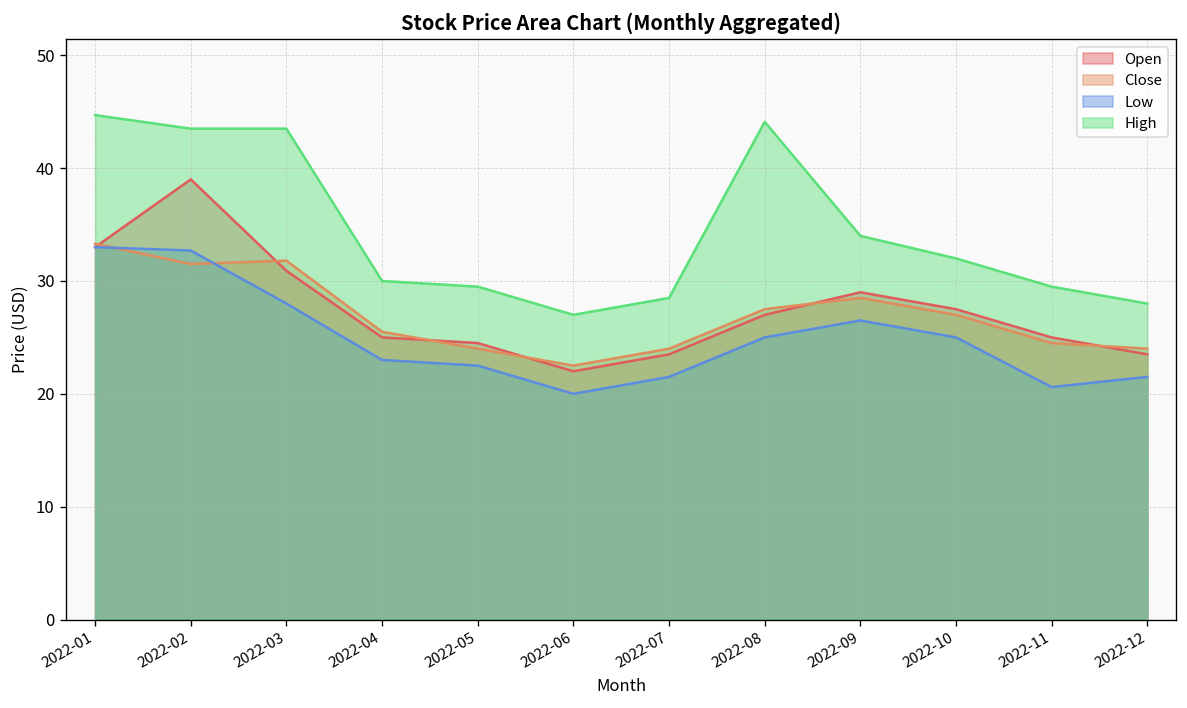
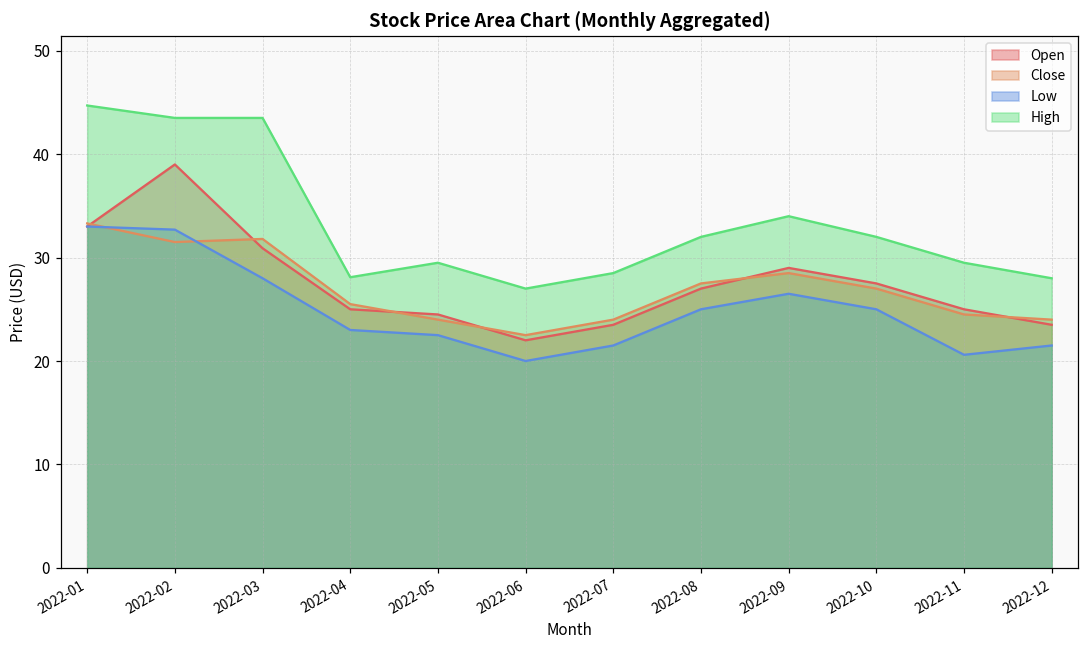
High, 2022-04: 30 -> 28
High, 2022-08: 44 -> 32
